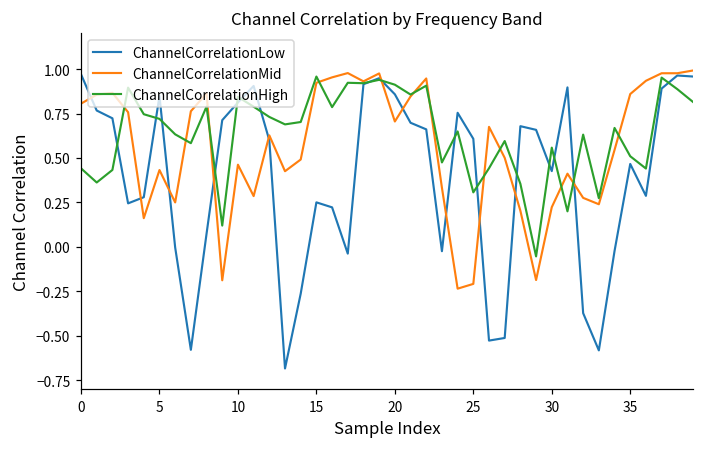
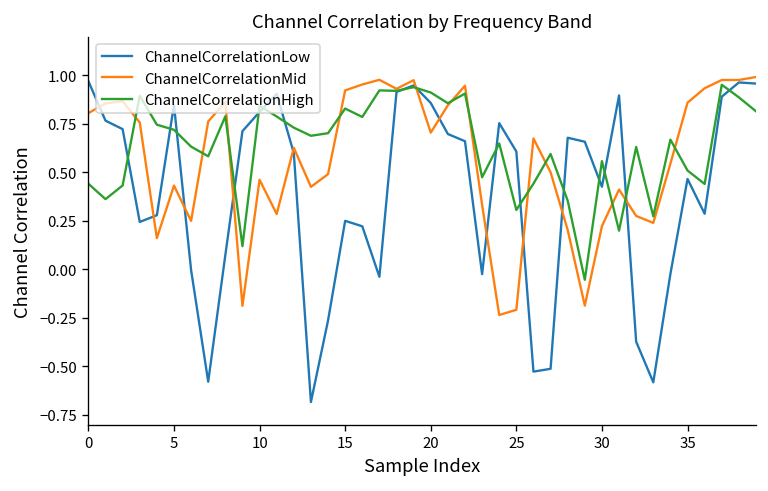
ChannelCorrelationHigh, 15: 0.96 -> 0.83
